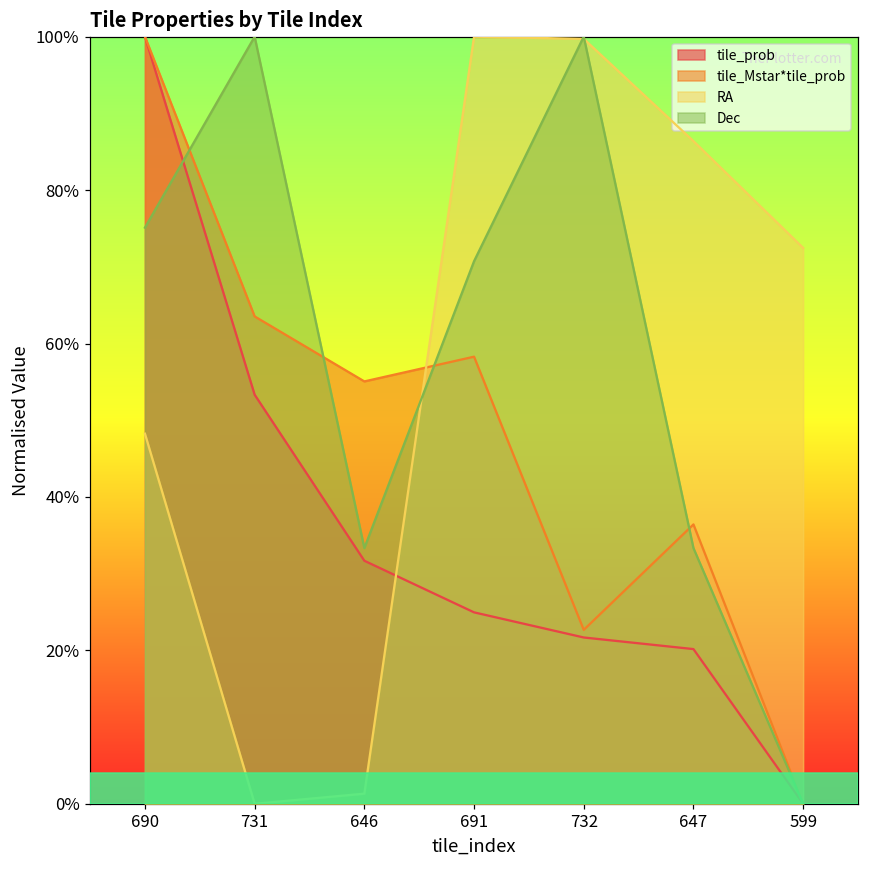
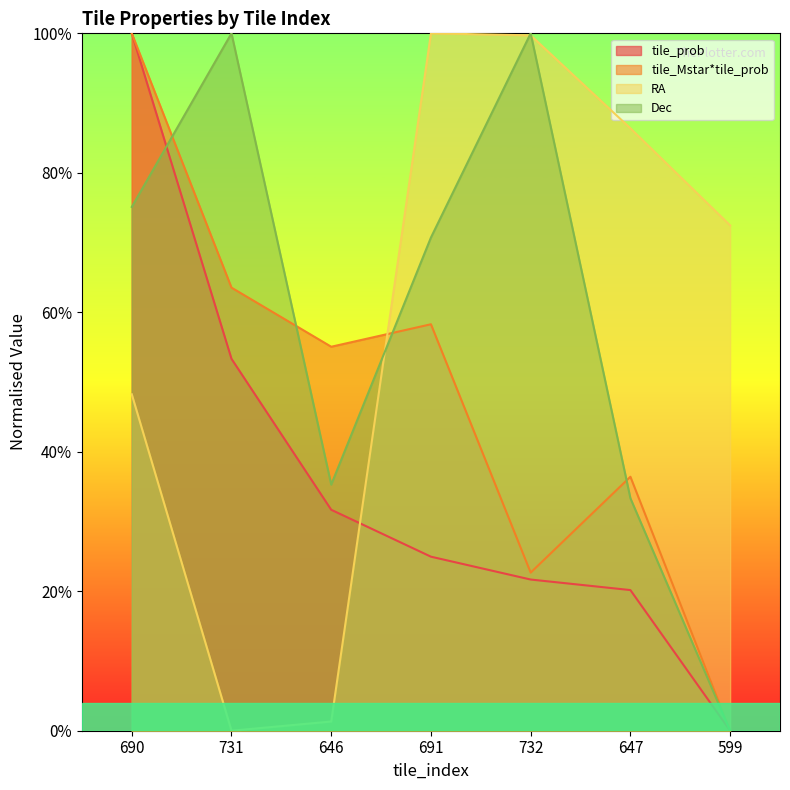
Dec, 646: 33% -> 35%
